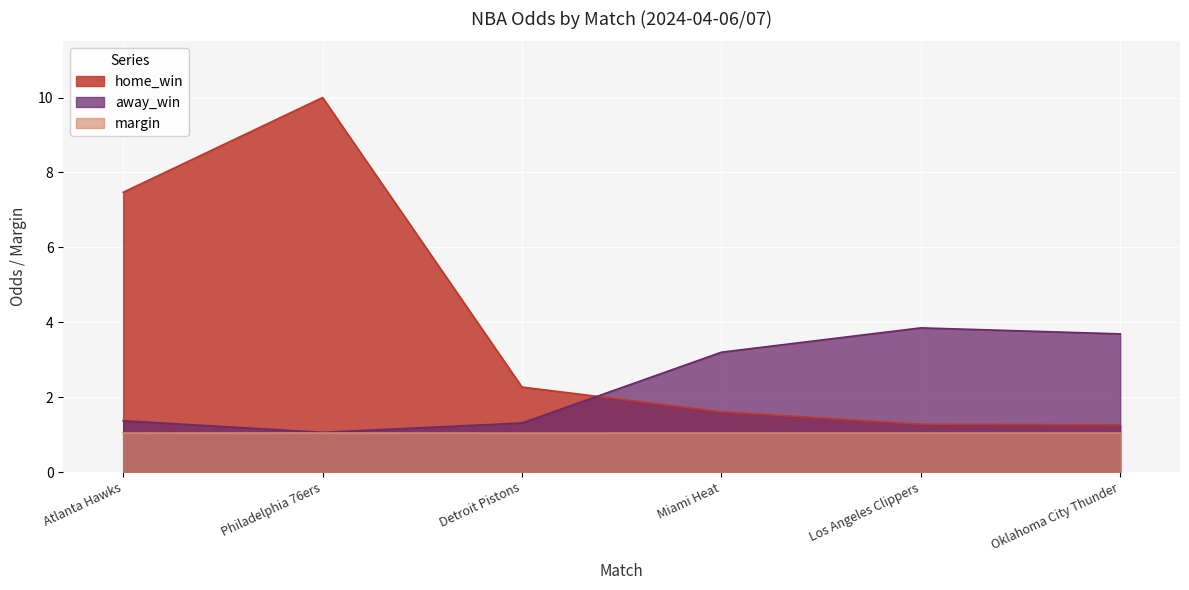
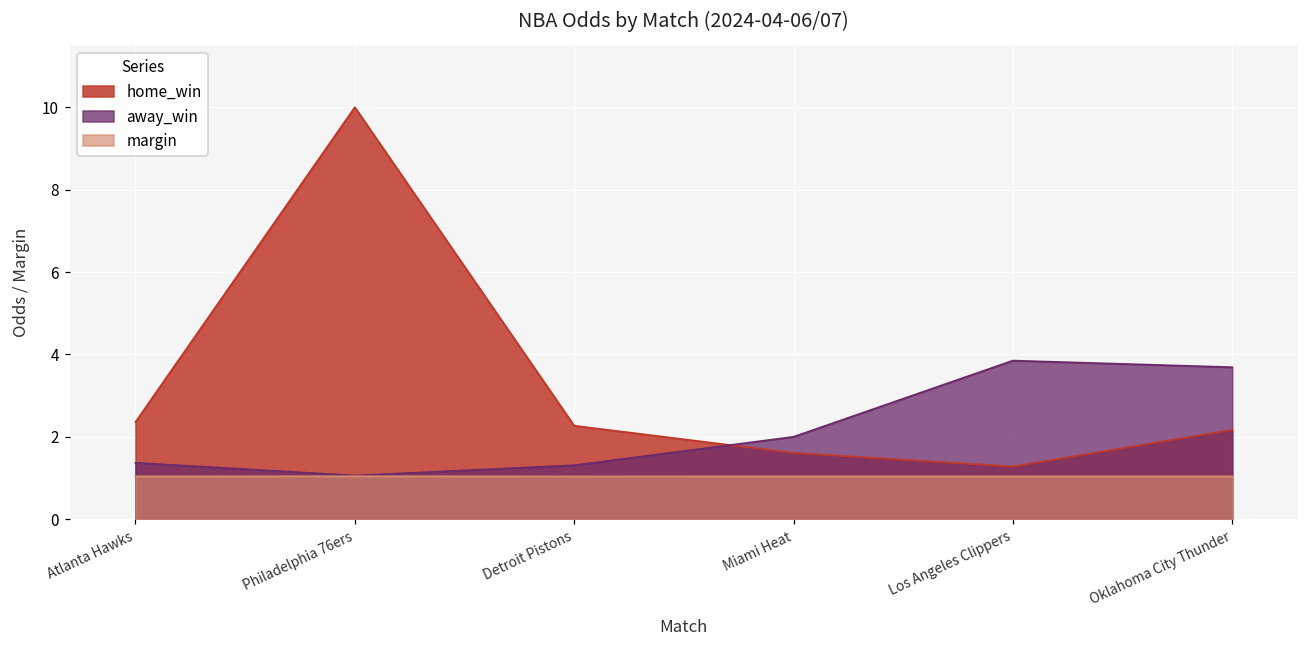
home_win, Atlanta Hawks: 7.5 -> 2.4
away_win, Miami Heat: 3.2 -> 2.0
home_win, Oklahoma City Thunder: 1.3 -> 2.2
